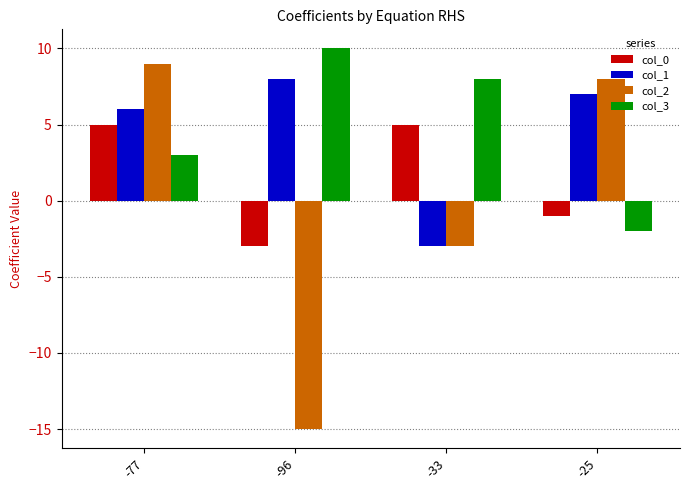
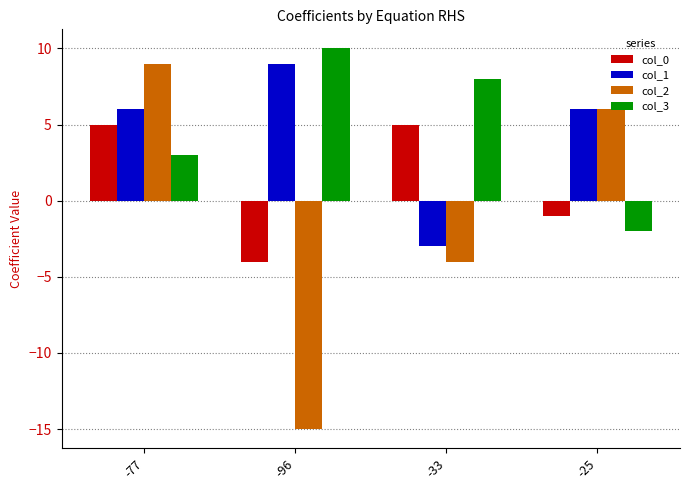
col_0, -96: -3 -> -4
col_1, -96: 8 -> 9
col_2, -33: -3 -> -4
col_1, -25: 7 -> 6
col_2, -25: 8 -> 6
